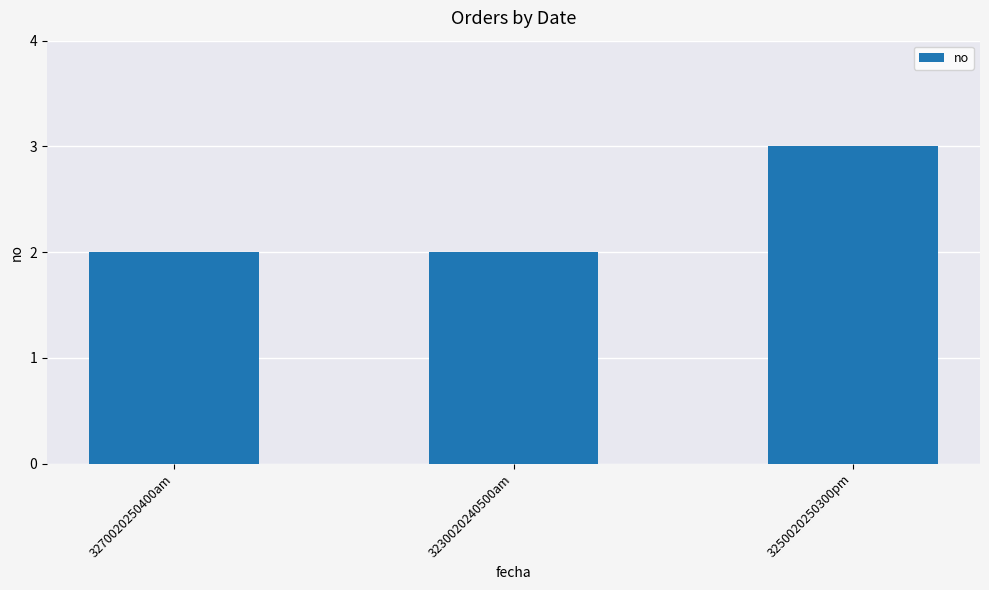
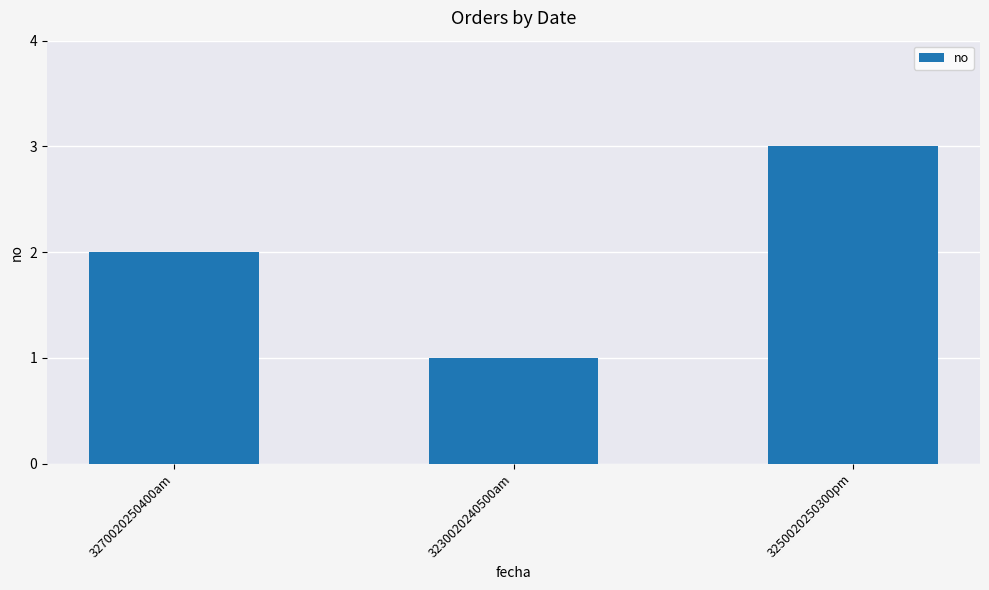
3230020240500am: 2 -> 1
